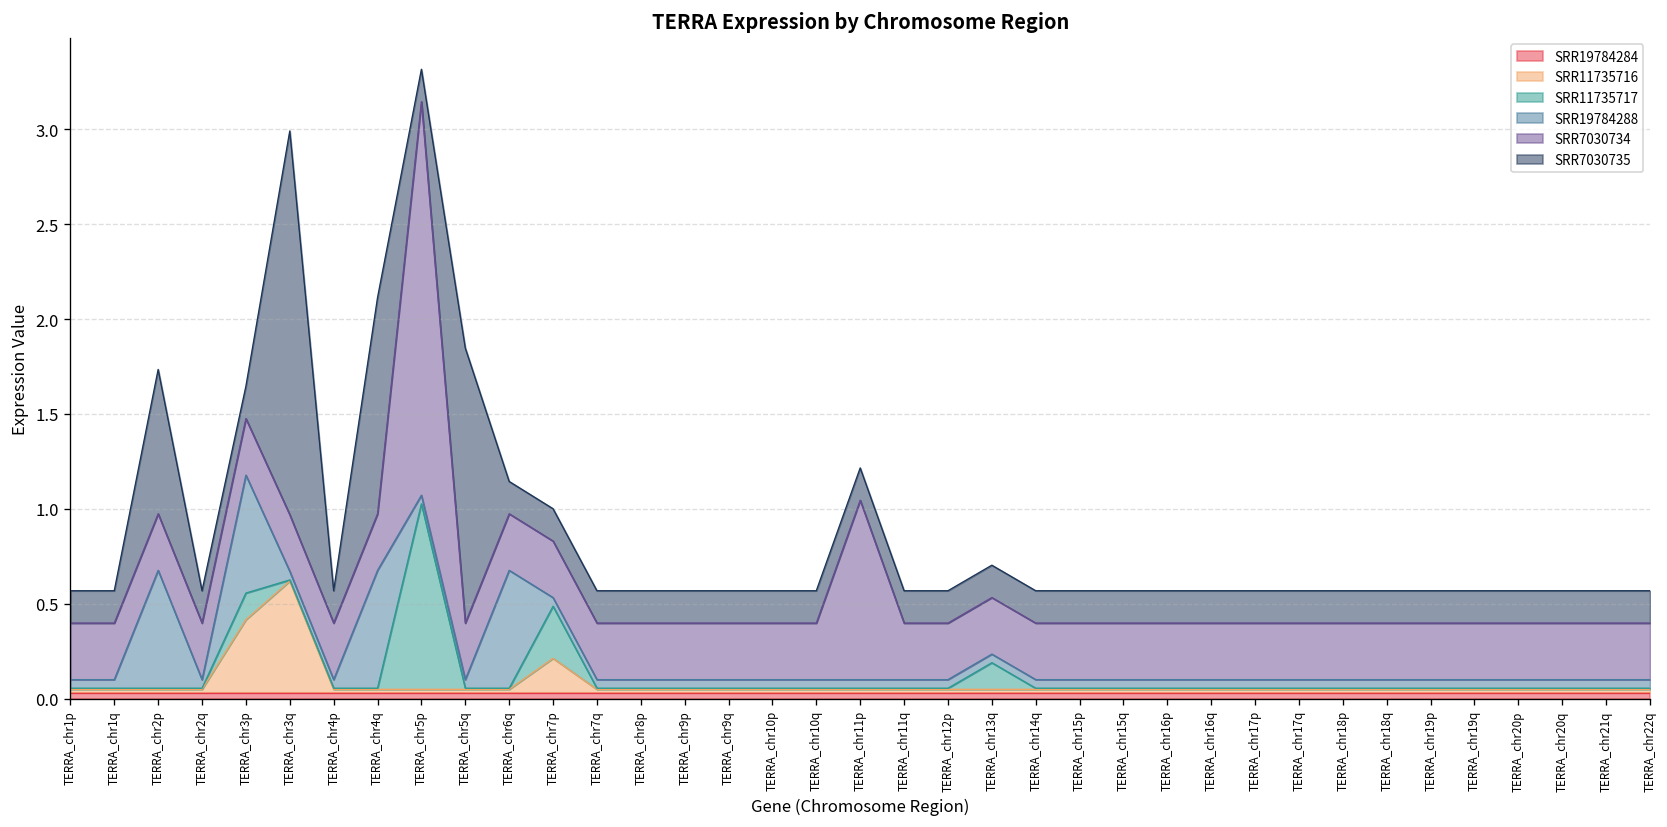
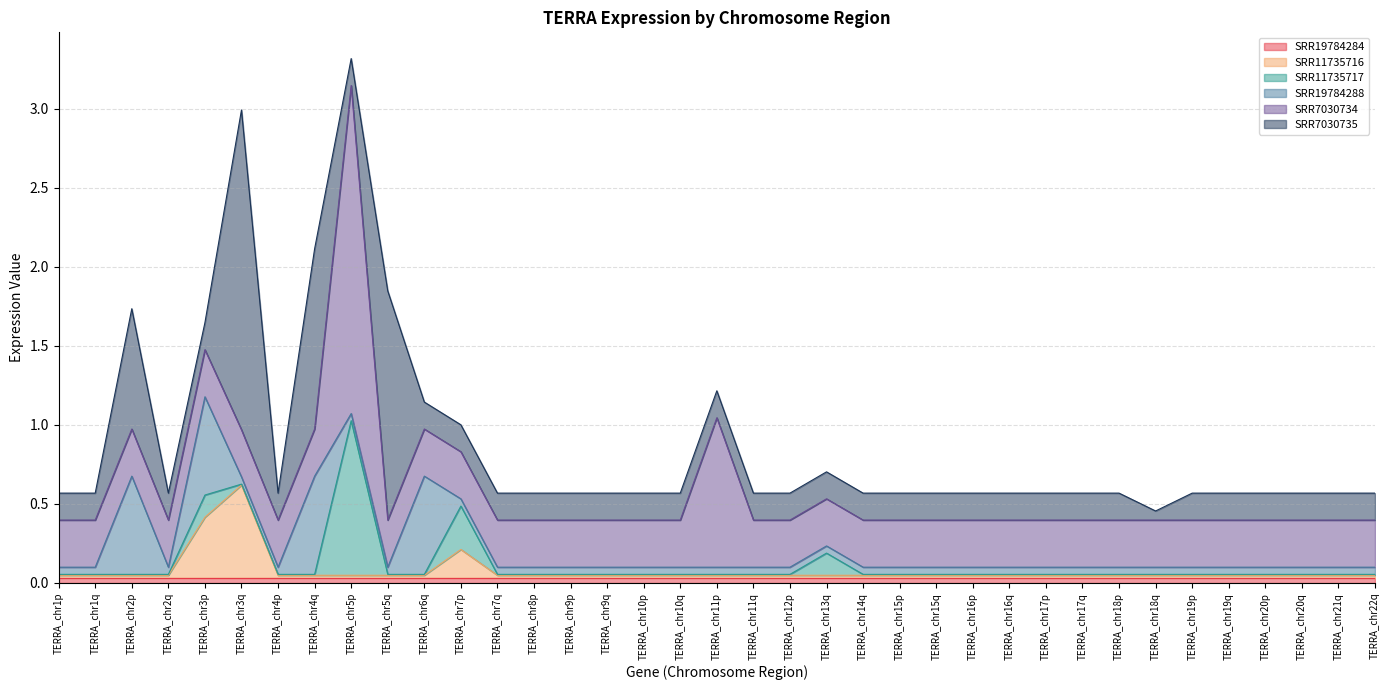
SRR7030735, TERRA_chr18q: 0.17 -> 0.06
